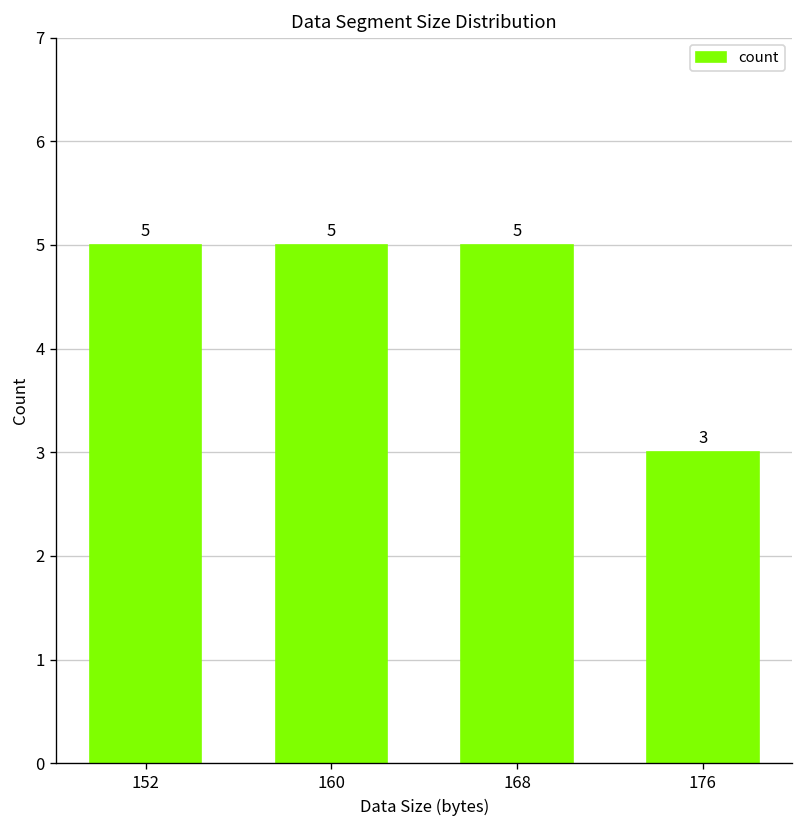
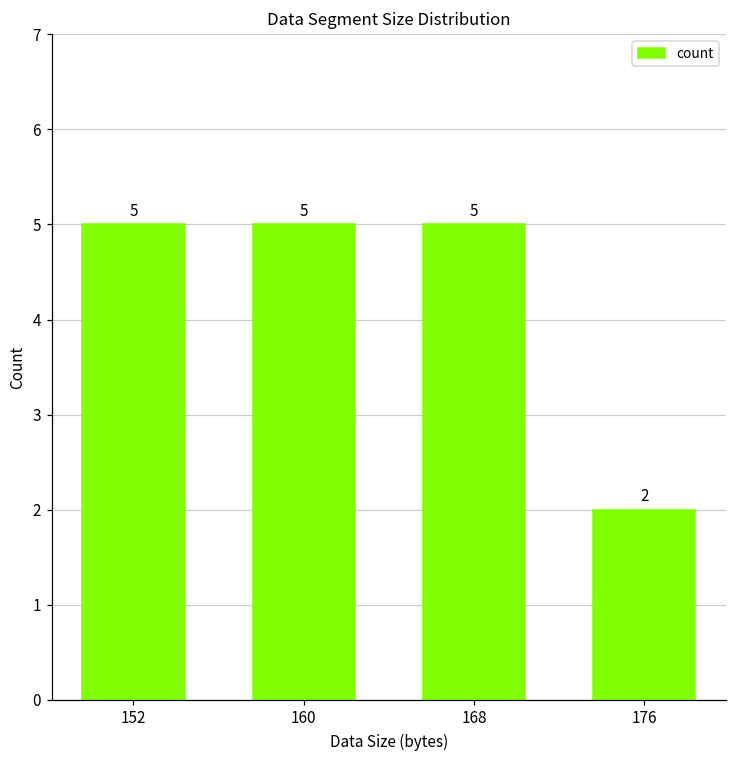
176: 3 -> 2
